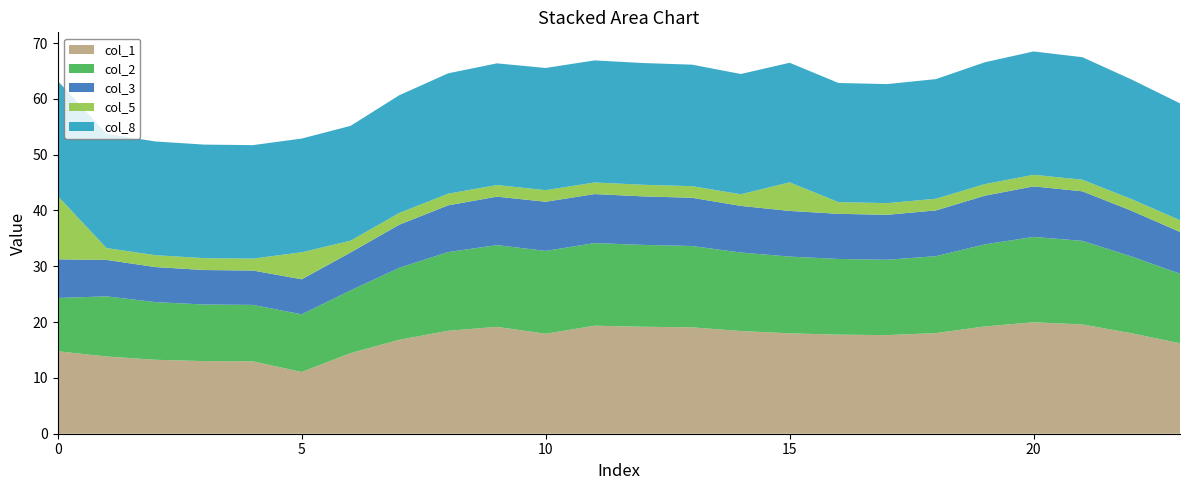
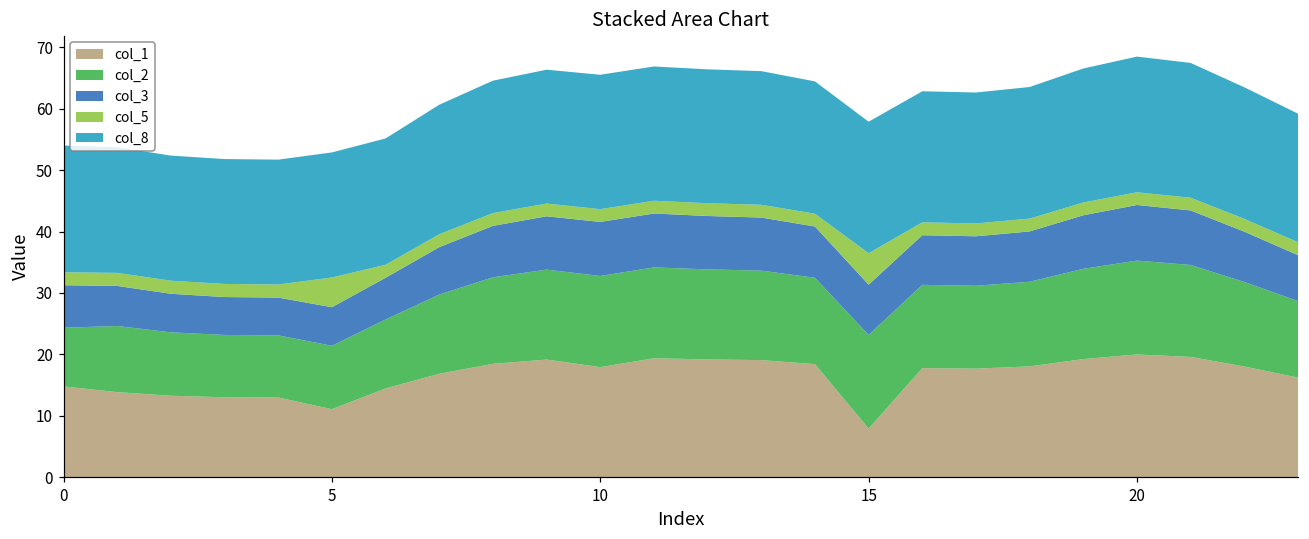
col_5, 0: 11 -> 2
col_1, 15: 18 -> 8
col_2, 15: 14 -> 15
